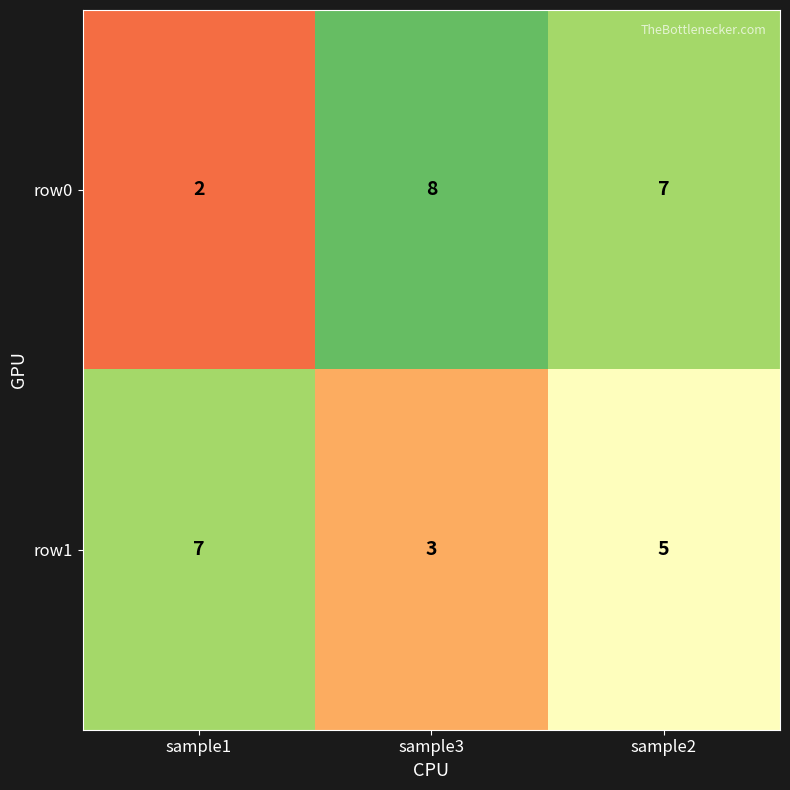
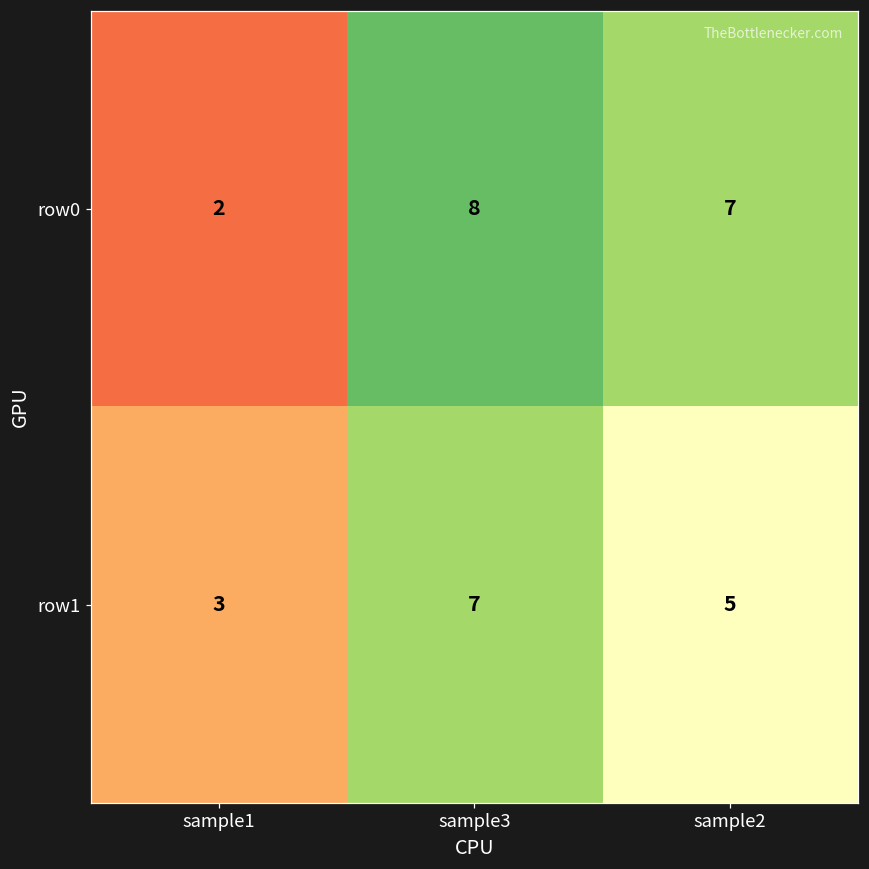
row1, sample1: 7 -> 3
row1, sample3: 3 -> 7
